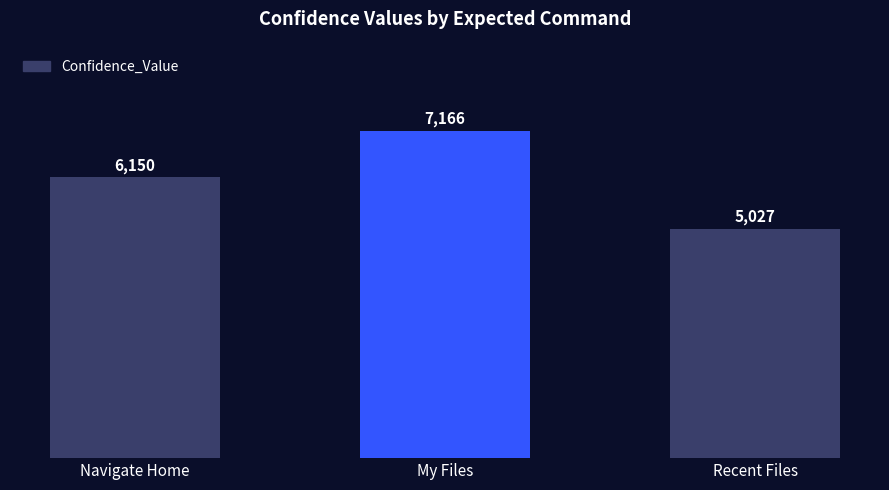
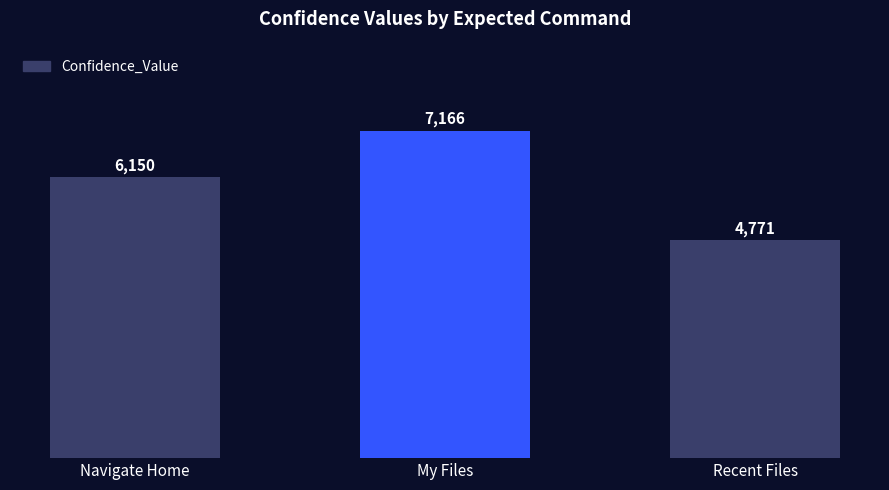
Recent Files: 5,027 -> 4,771
